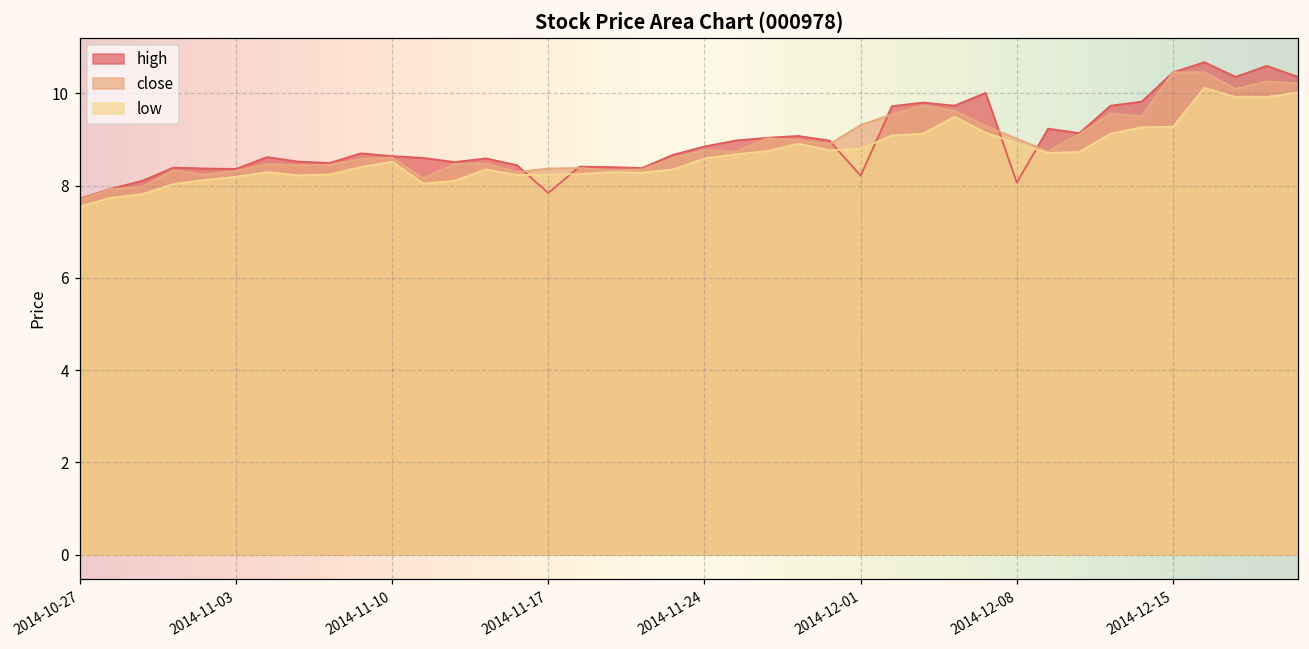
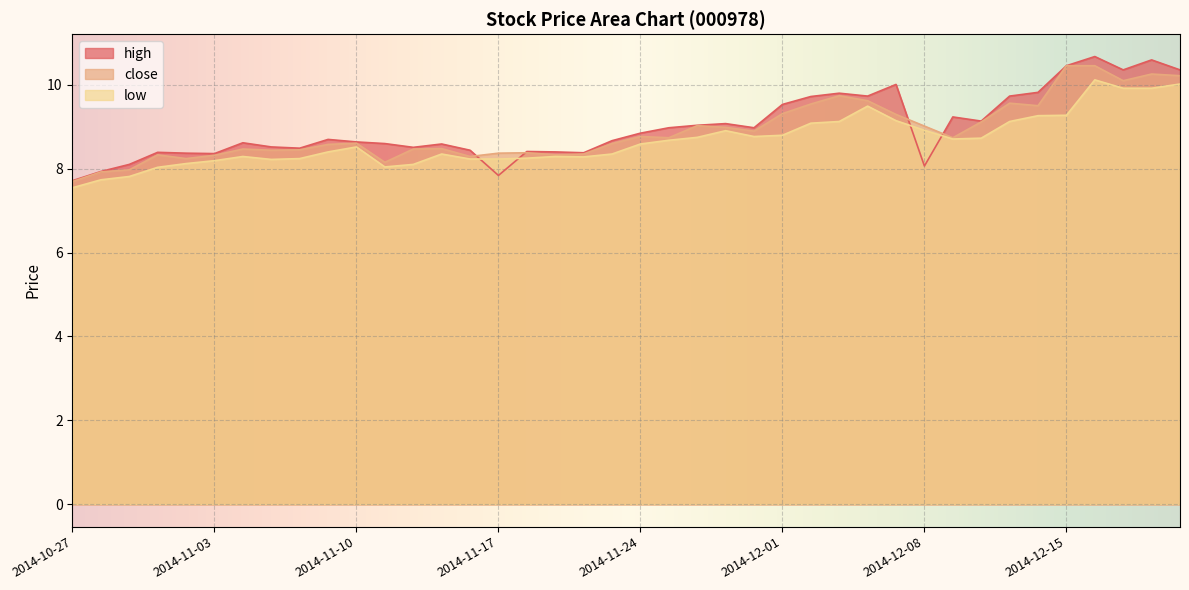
high, 2014-12-01: 8.2 -> 9.5
